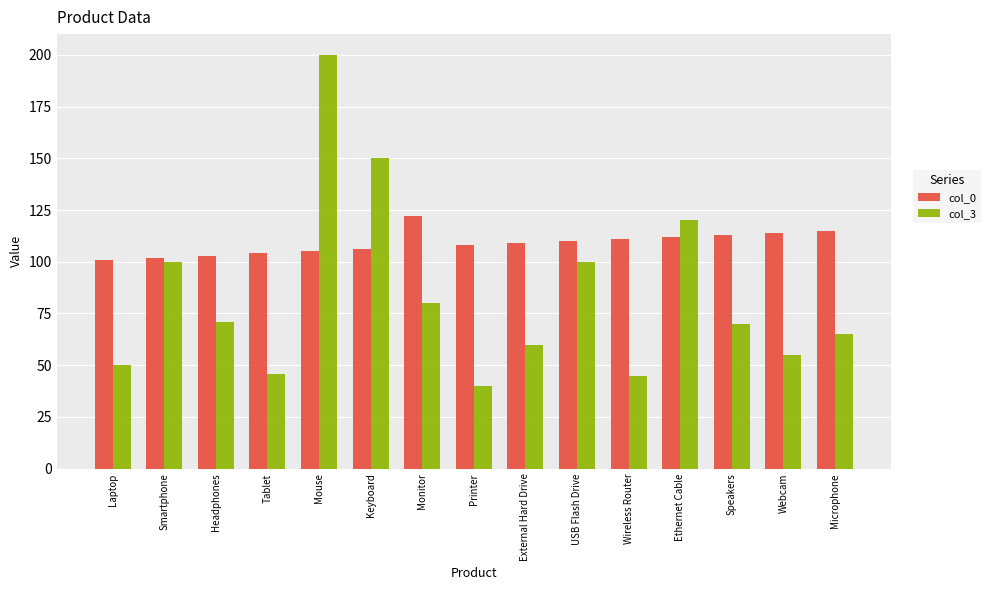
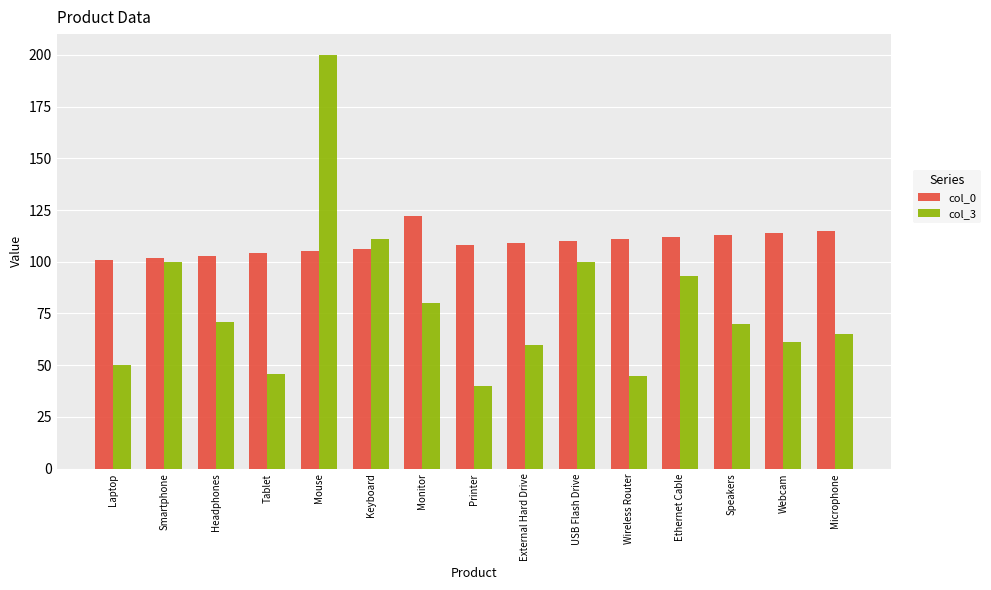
col_3, Keyboard: 150 -> 111
col_3, Ethernet Cable: 120 -> 93
col_3, Webcam: 55 -> 61
